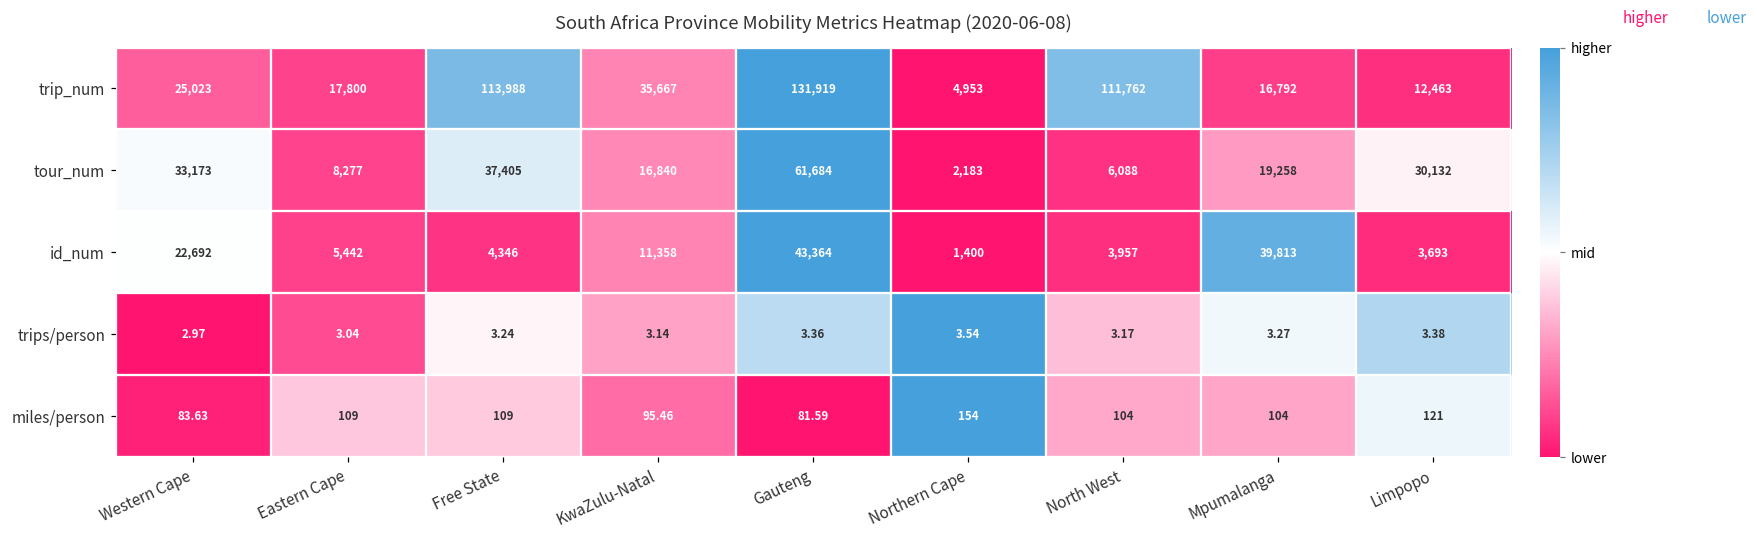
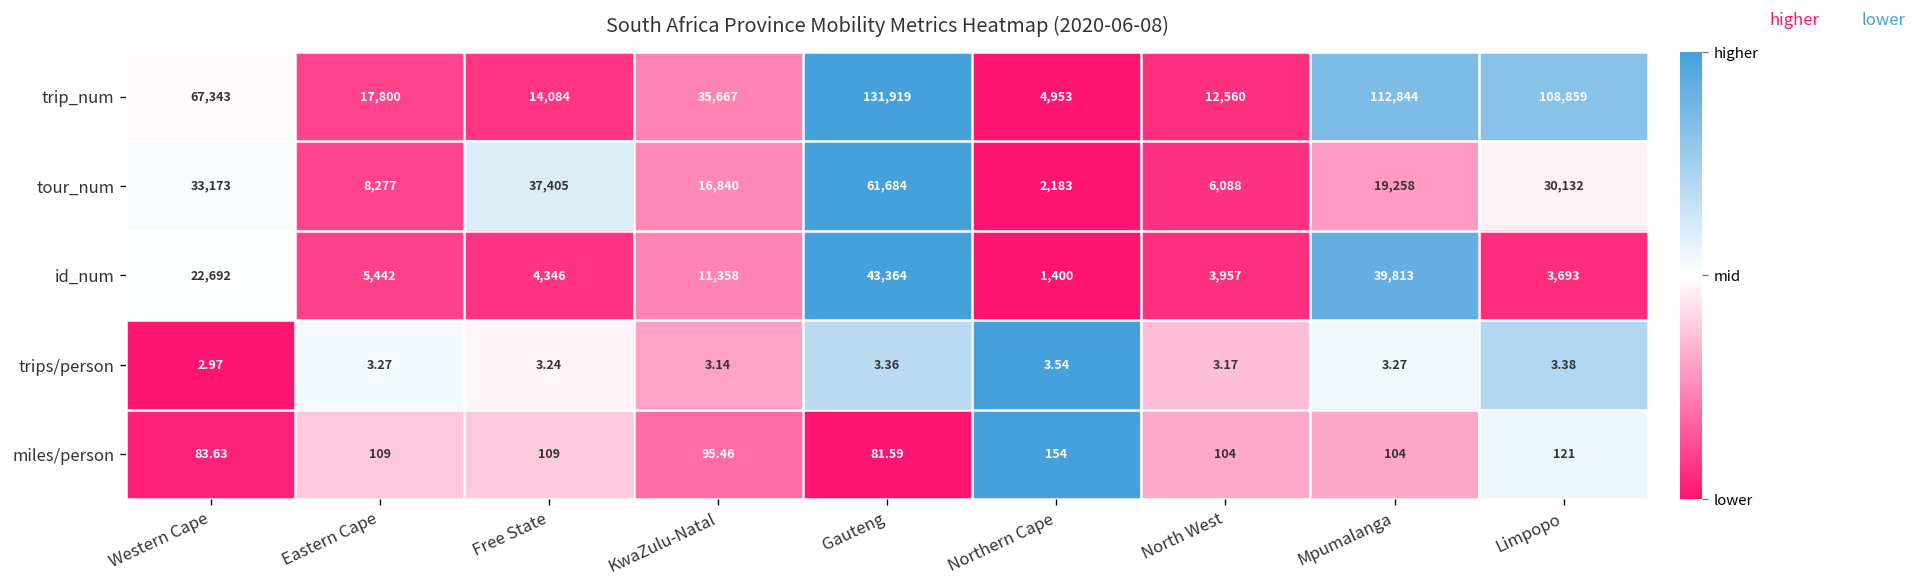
trip_num, Western Cape: 25,023 -> 67,343
trip_num, Free State: 113,988 -> 14,084
trip_num, North West: 111,762 -> 12,560
trip_num, Mpumalanga: 16,792 -> 112,844
trip_num, Limpopo: 12,463 -> 108,859
trips/person, Eastern Cape: 3.04 -> 3.27
